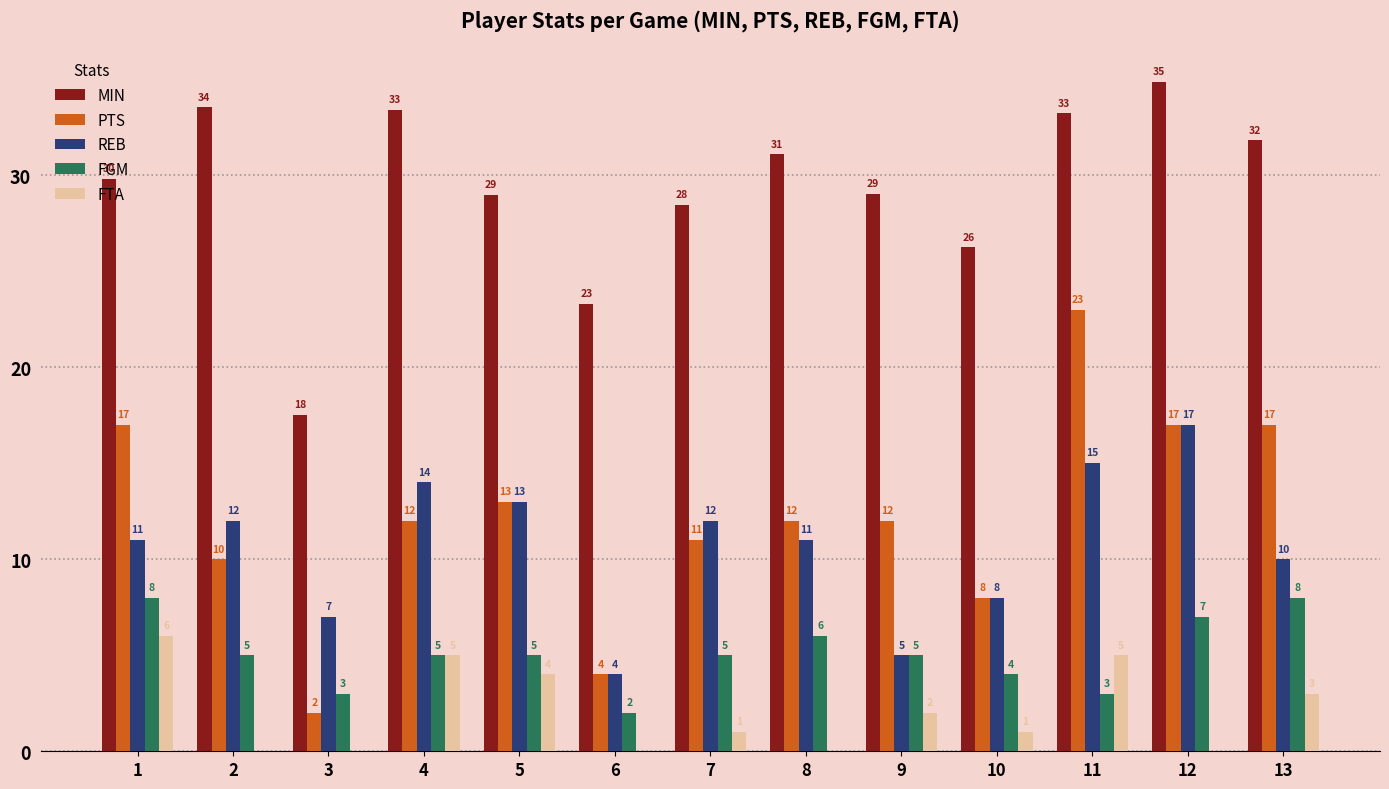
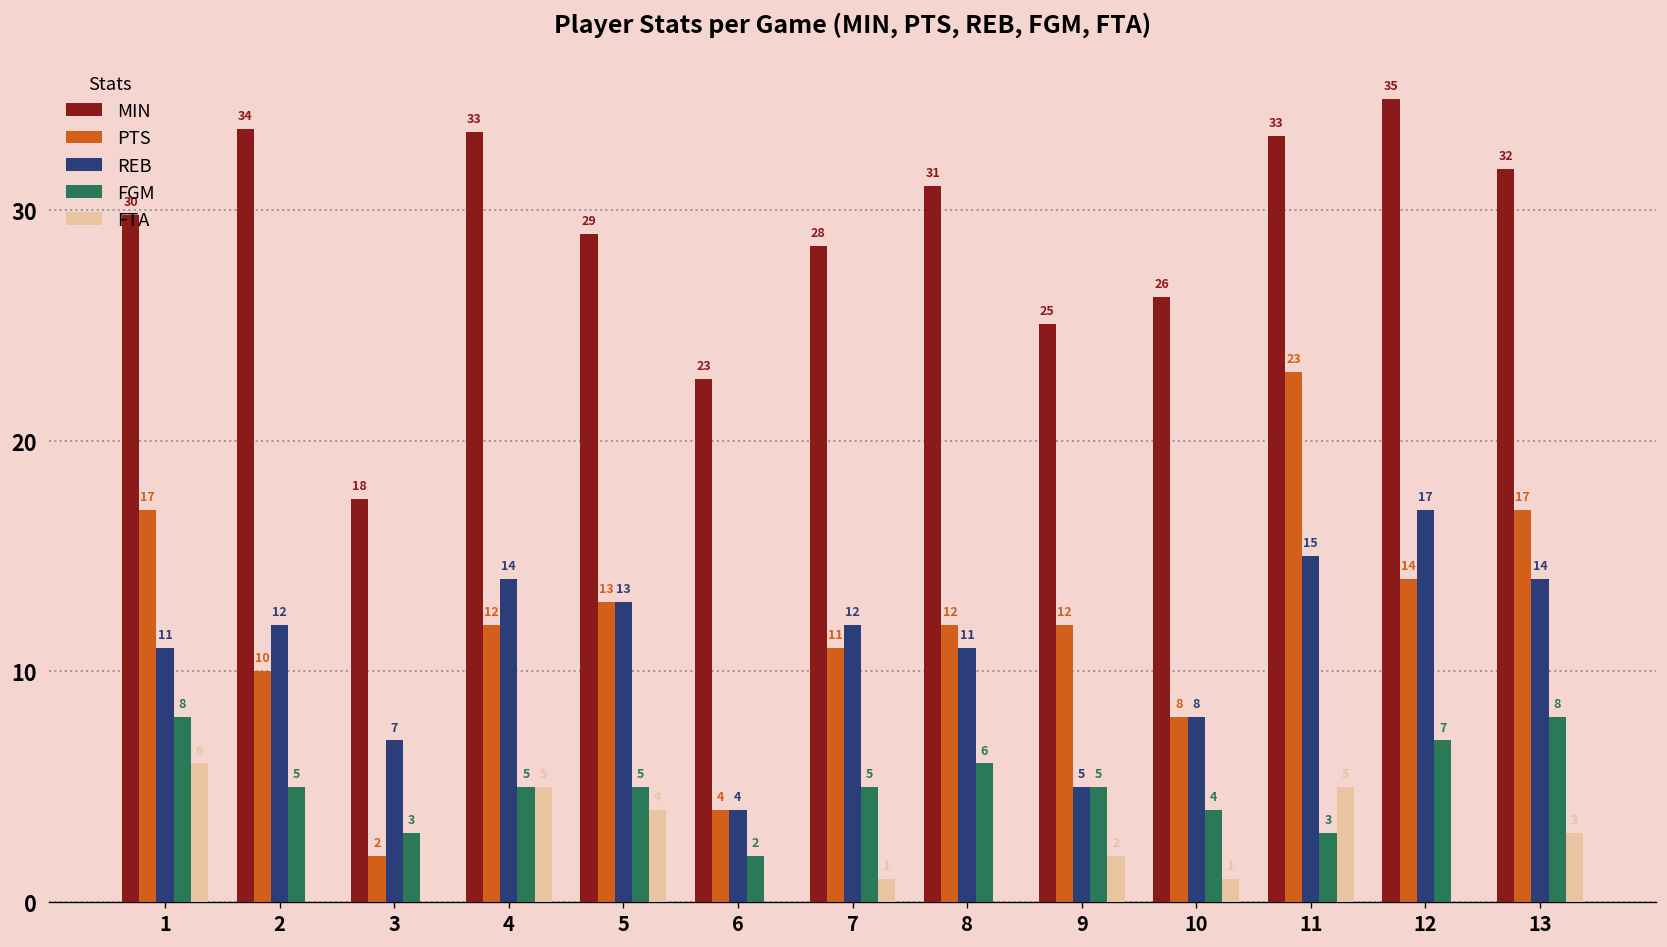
MIN, 6: 23.3 -> 22.7
MIN, 9: 29 -> 25
PTS, 12: 17 -> 14
REB, 13: 10 -> 14
